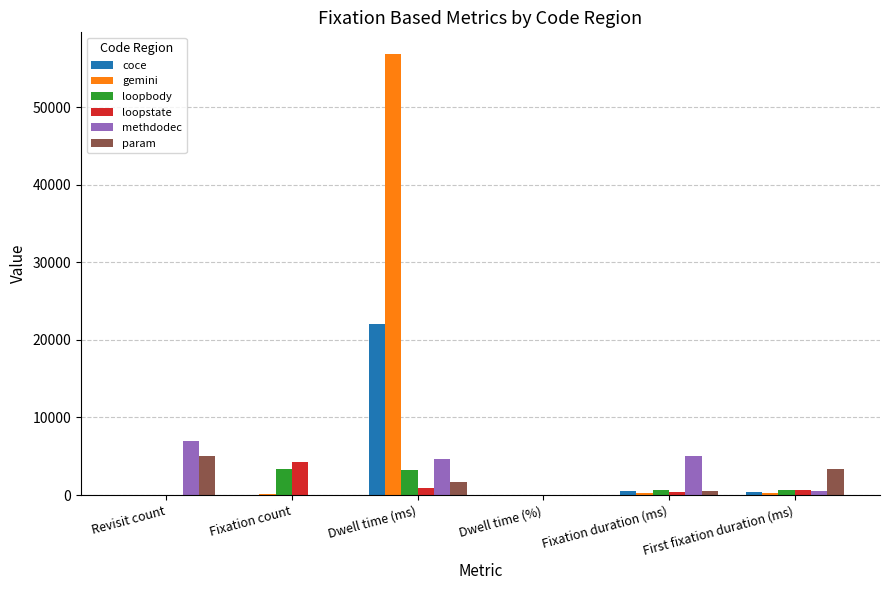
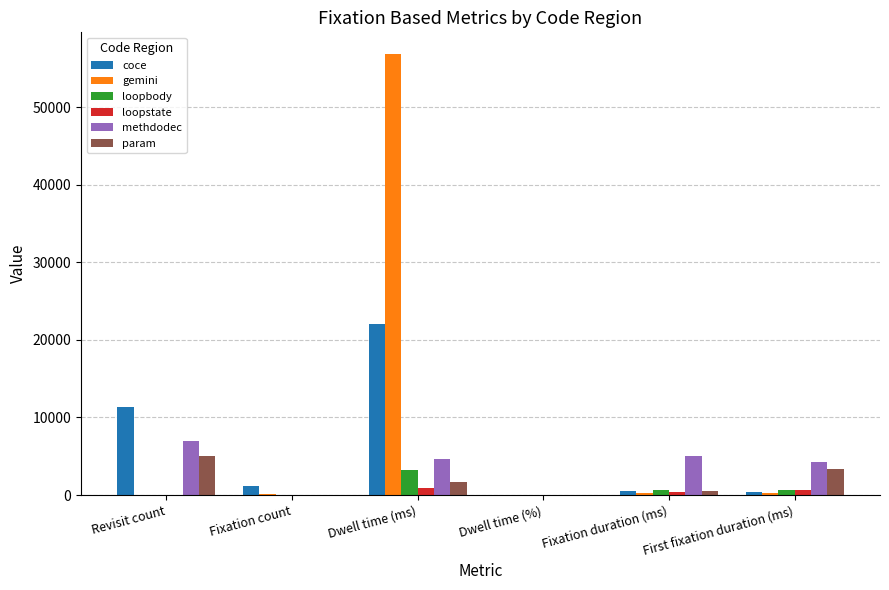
coce, Revisit count: 0 -> 11000
coce, Fixation count: 0 -> 1000
loopbody, Fixation count: 3000 -> 0
loopstate, Fixation count: 4000 -> 0
methdodec, First fixation duration (ms): 1000 -> 4000
